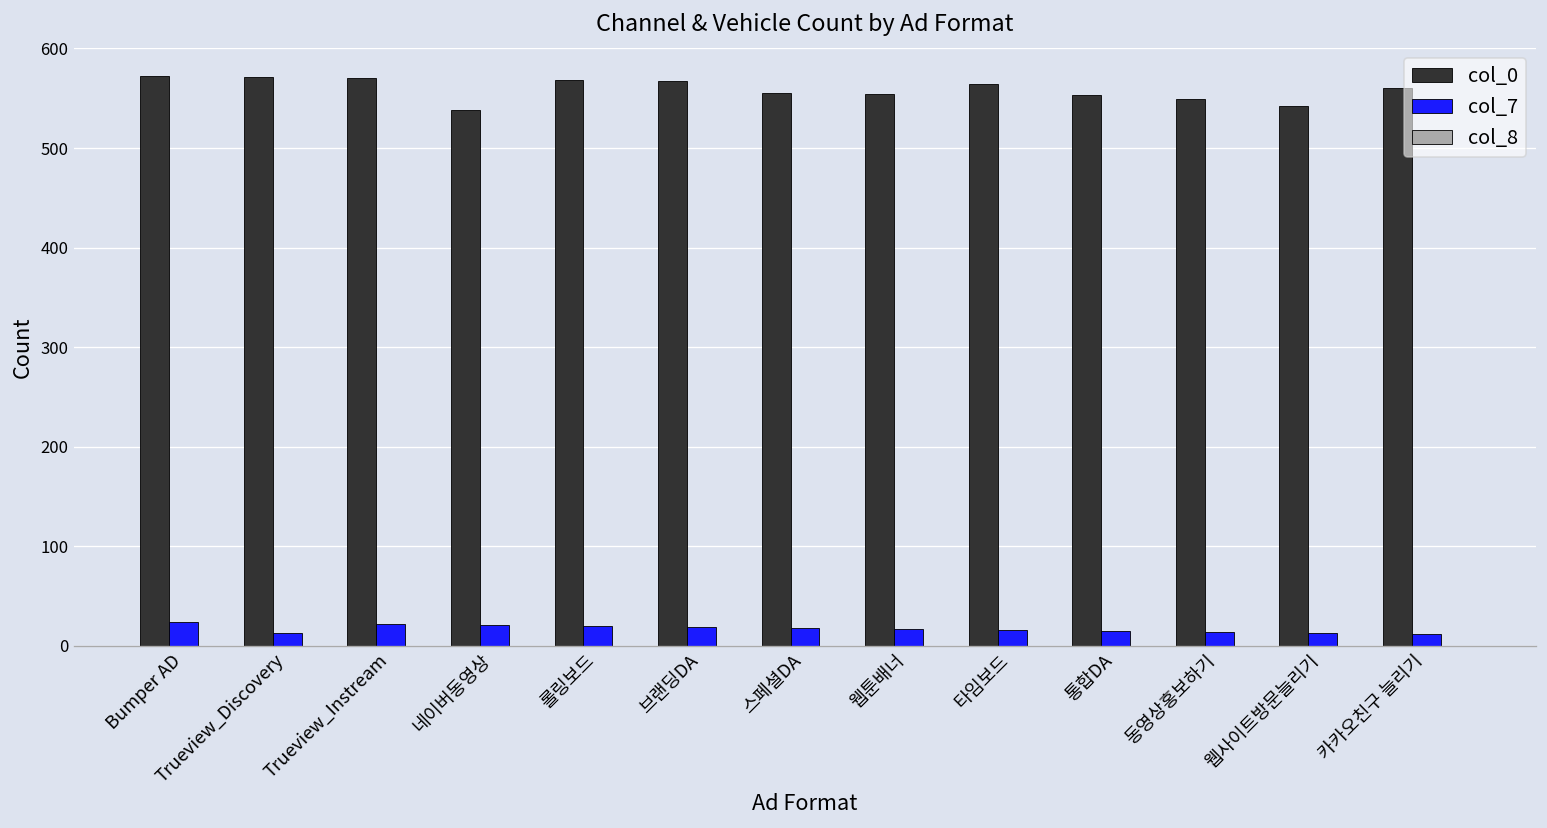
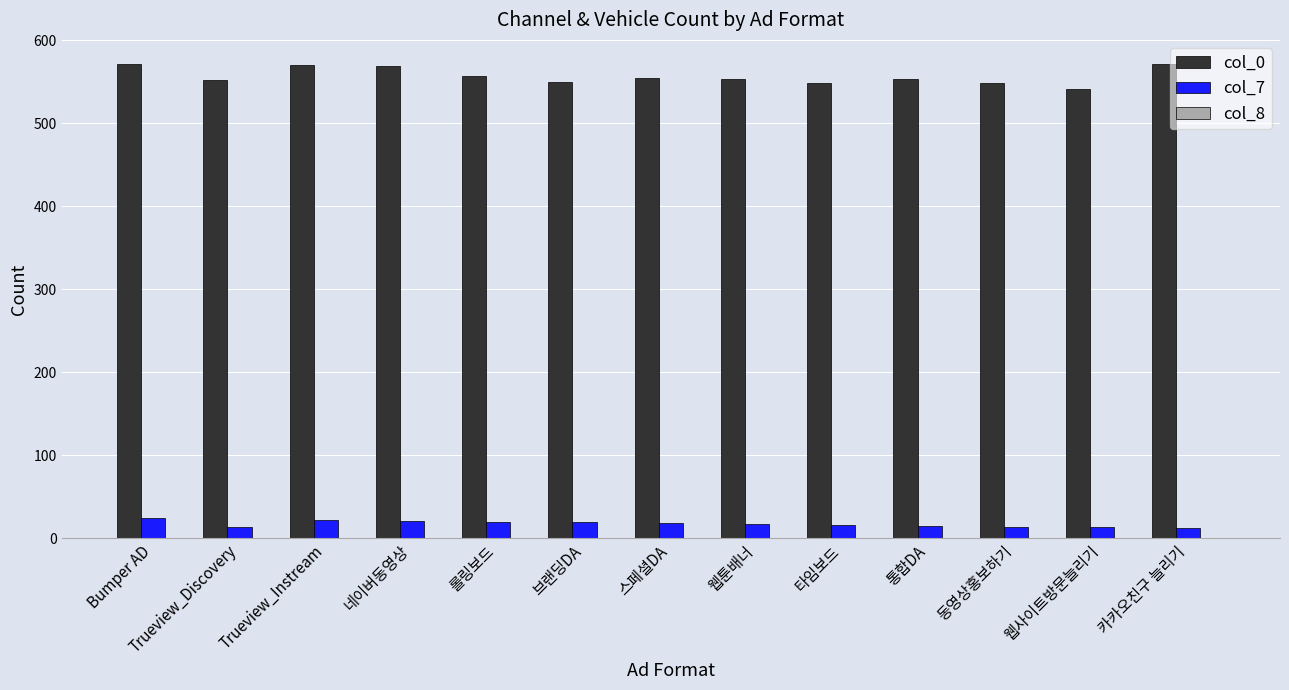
col_0, Trueview_Discovery: 570 -> 550
col_0, 네이버동영상: 540 -> 570
col_0, 롤링보드: 570 -> 560
col_0, 브랜딩DA: 570 -> 550
col_0, 타임보드: 560 -> 550
col_0, 카카오친구 늘리기: 560 -> 570
